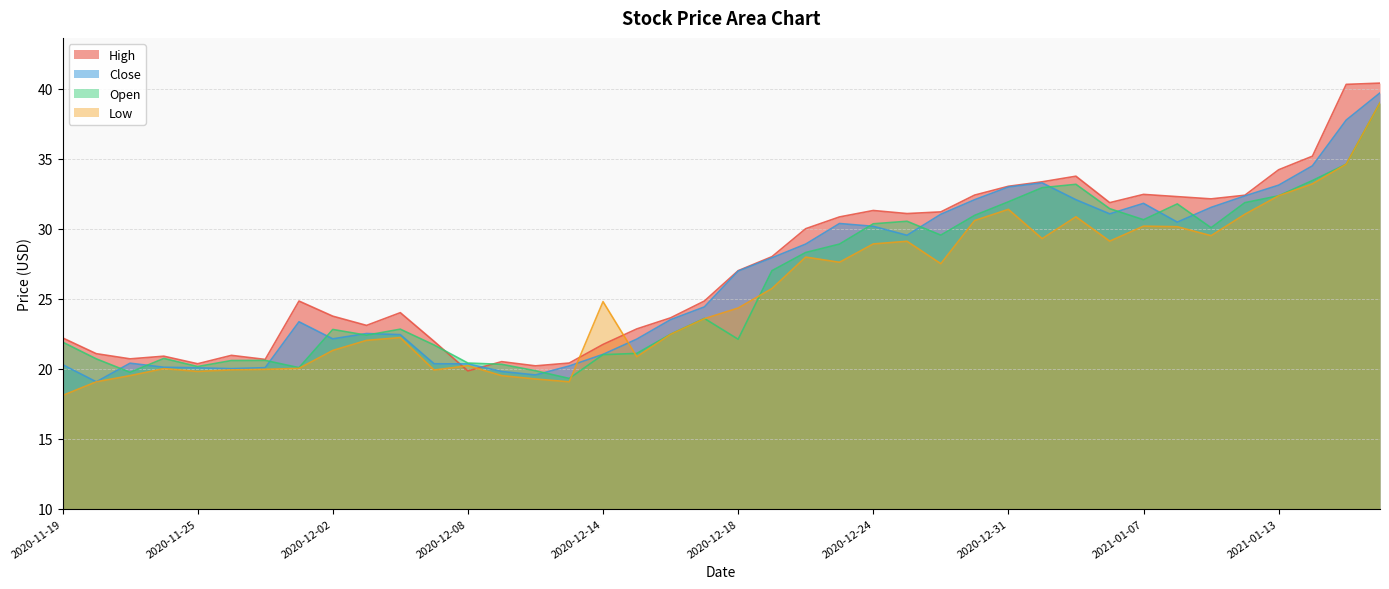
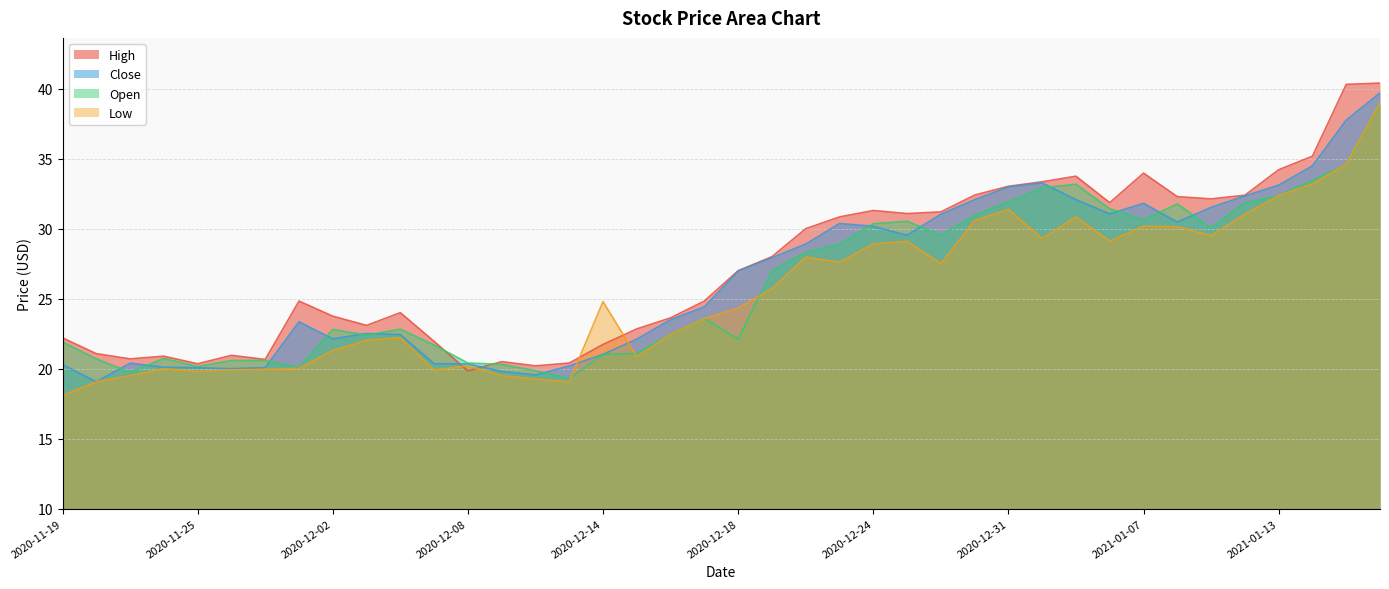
High, 2021-01-07: 32.5 -> 34.0
